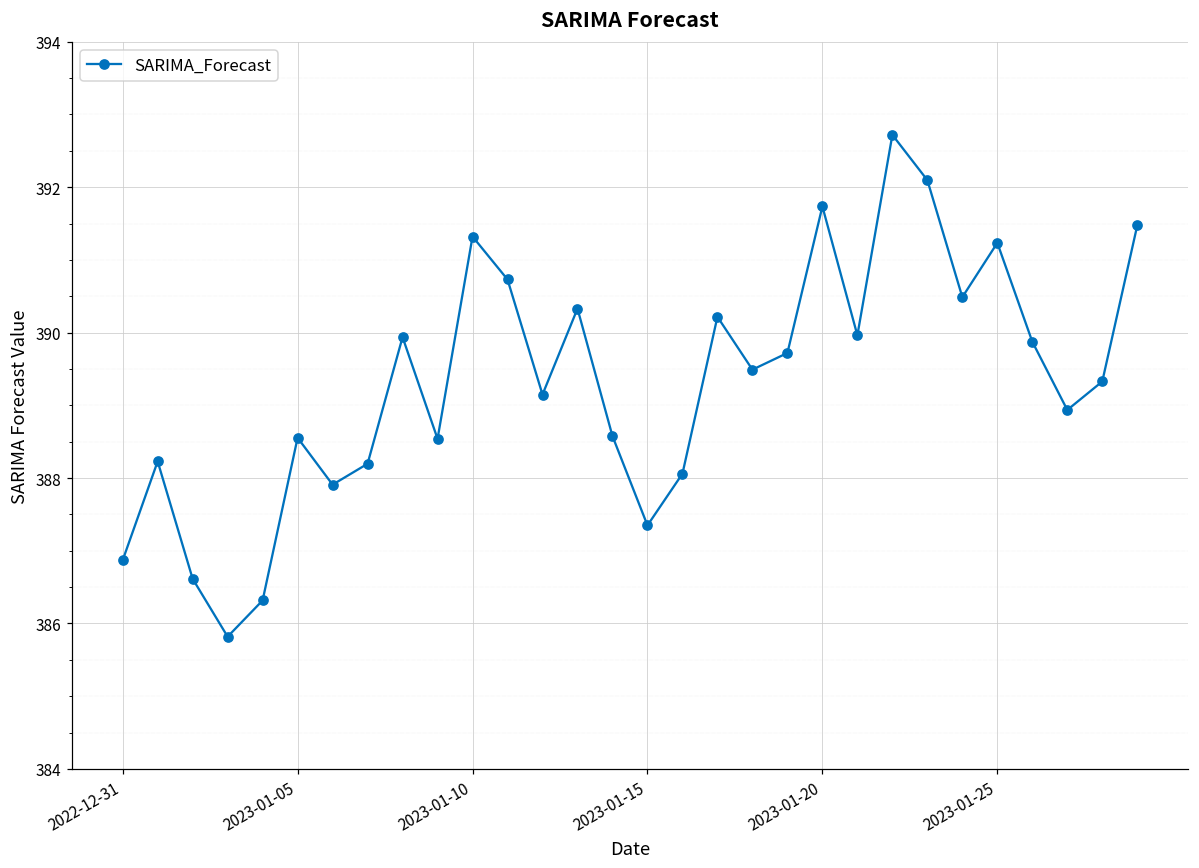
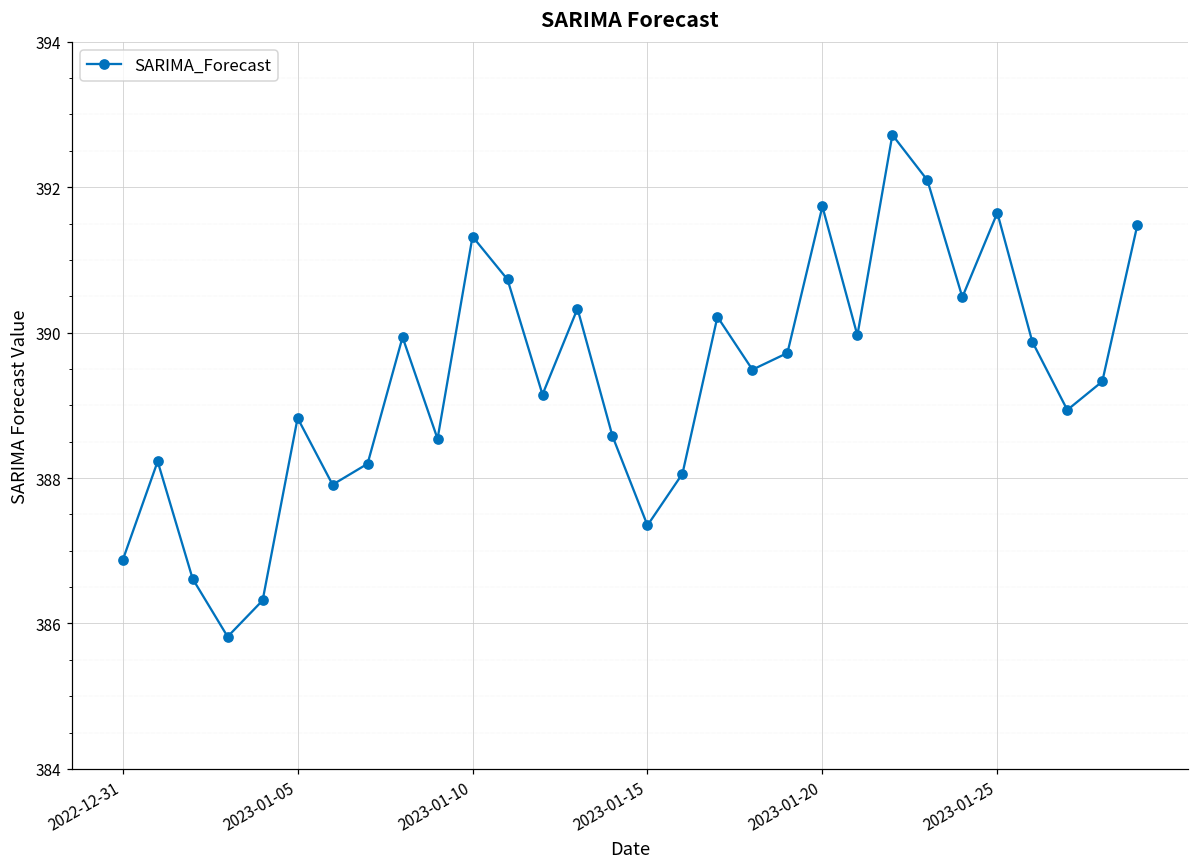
2023-01-05: 388.6 -> 388.8
2023-01-25: 391.2 -> 391.6
